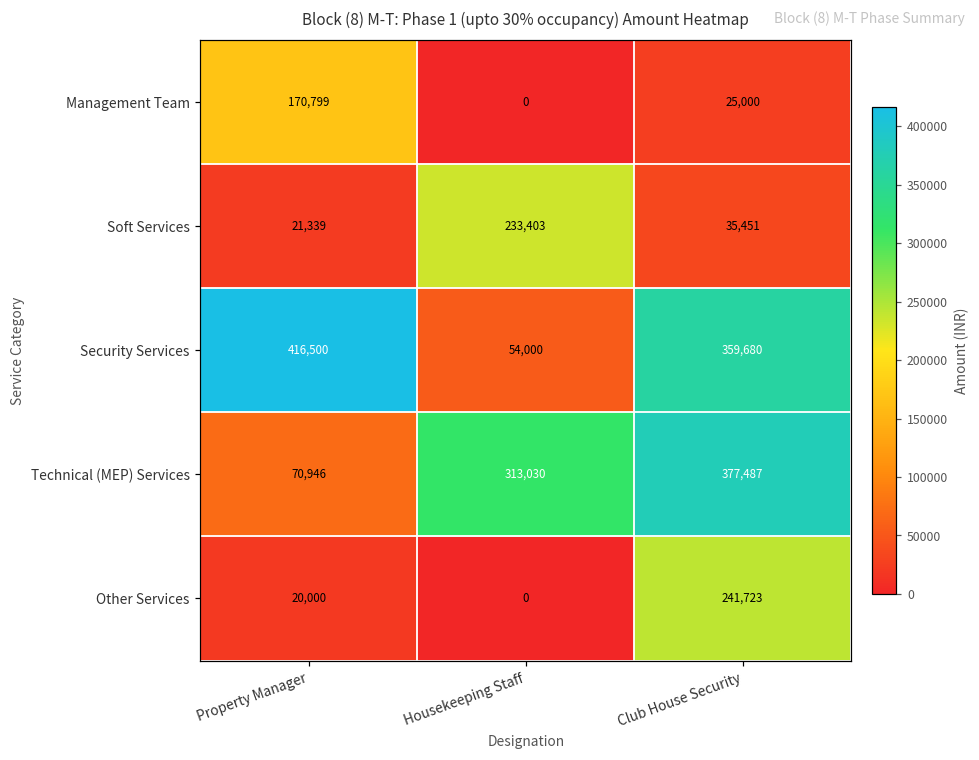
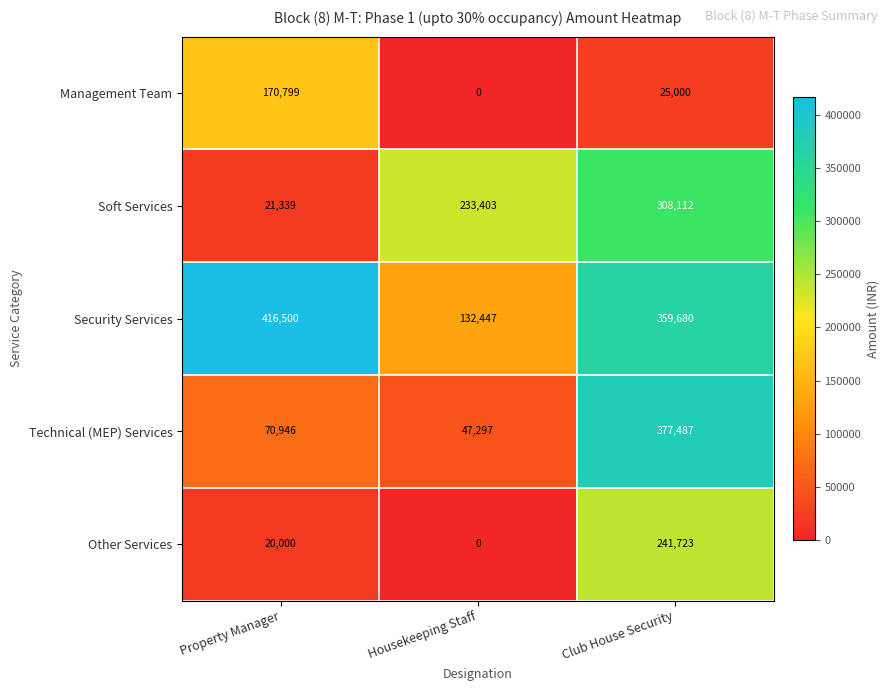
Soft Services, Club House Security: 35,451 -> 308,112
Security Services, Housekeeping Staff: 54,000 -> 132,447
Technical (MEP) Services, Housekeeping Staff: 313,030 -> 47,297
